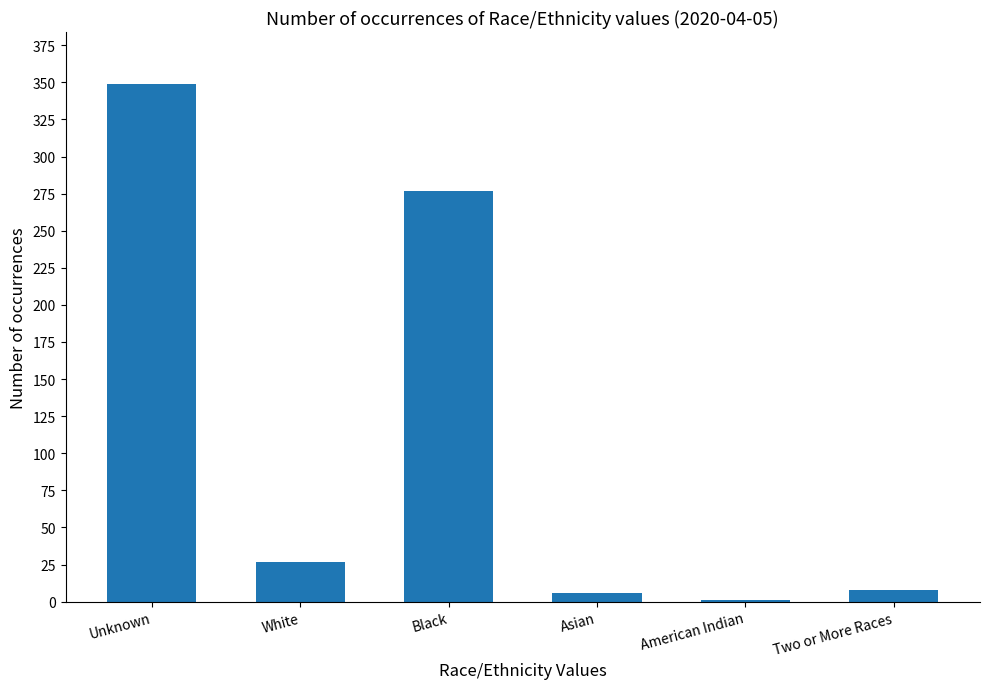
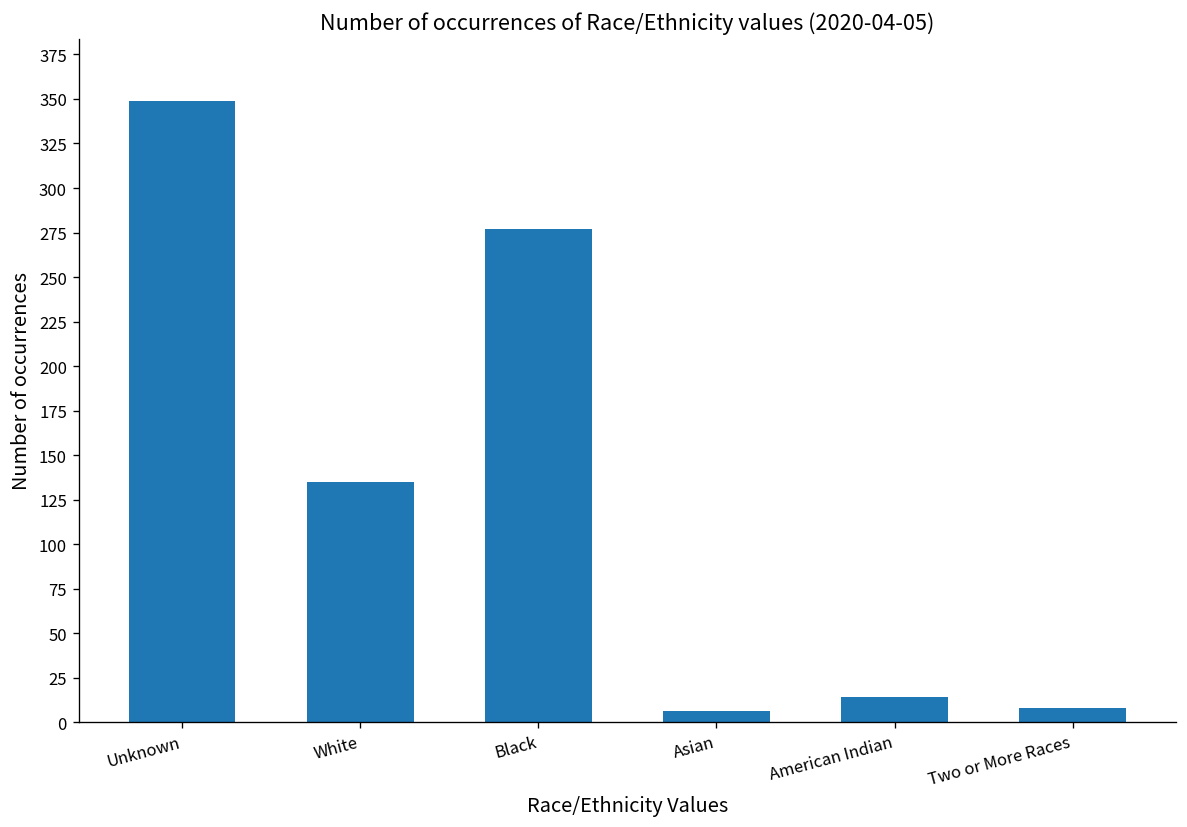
White: 27 -> 135
American Indian: 1 -> 14
